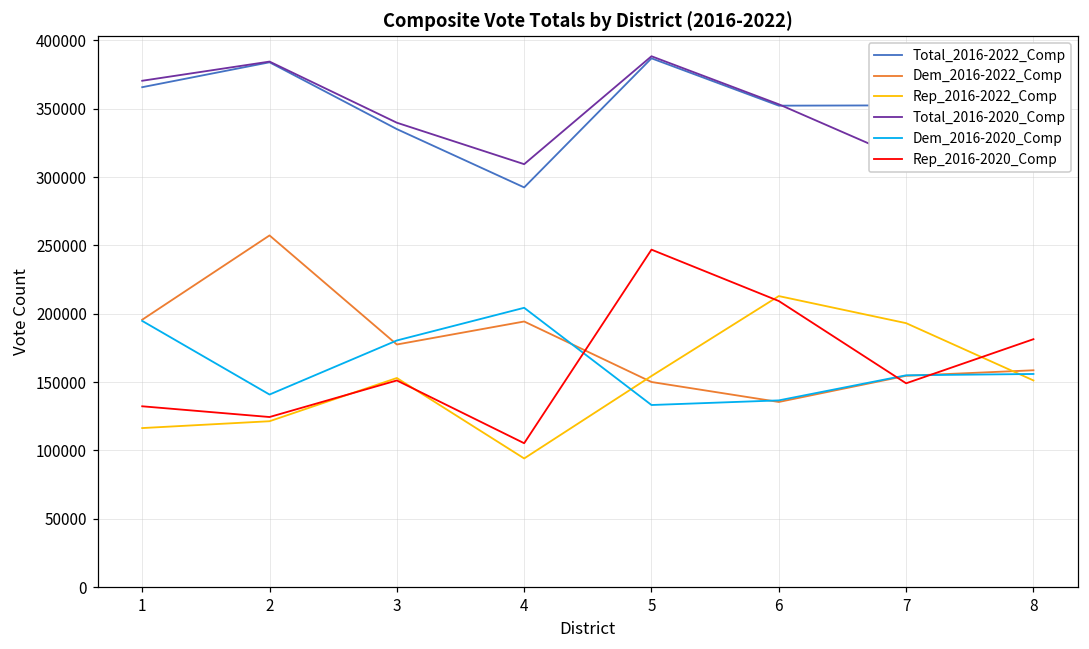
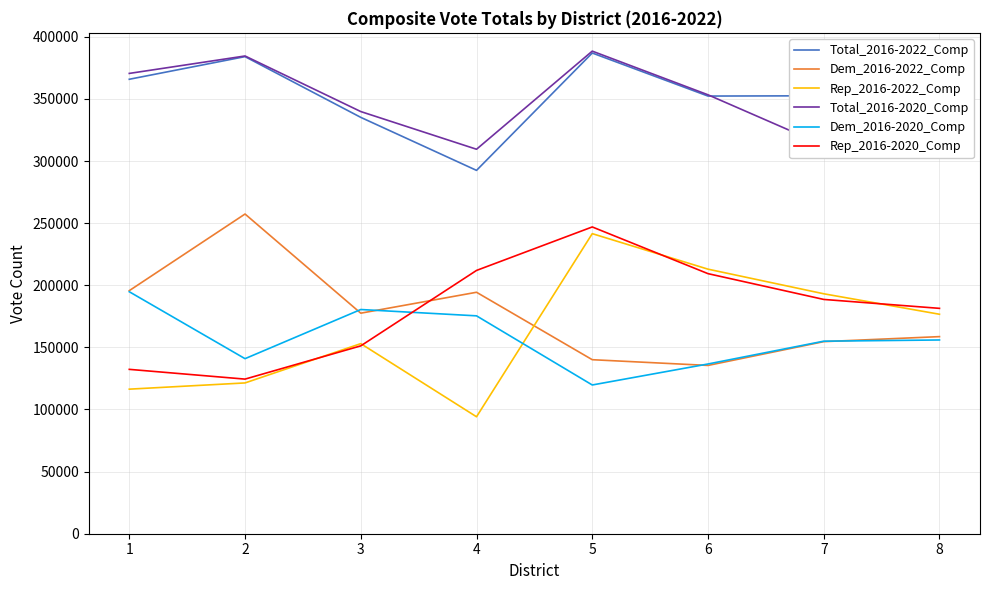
Dem_2016-2020_Comp, 4: 204000 -> 175000
Rep_2016-2020_Comp, 4: 105000 -> 212000
Dem_2016-2022_Comp, 5: 150000 -> 140000
Rep_2016-2022_Comp, 5: 154000 -> 242000
Dem_2016-2020_Comp, 5: 133000 -> 120000
Rep_2016-2020_Comp, 7: 149000 -> 189000
Rep_2016-2022_Comp, 8: 151000 -> 177000
